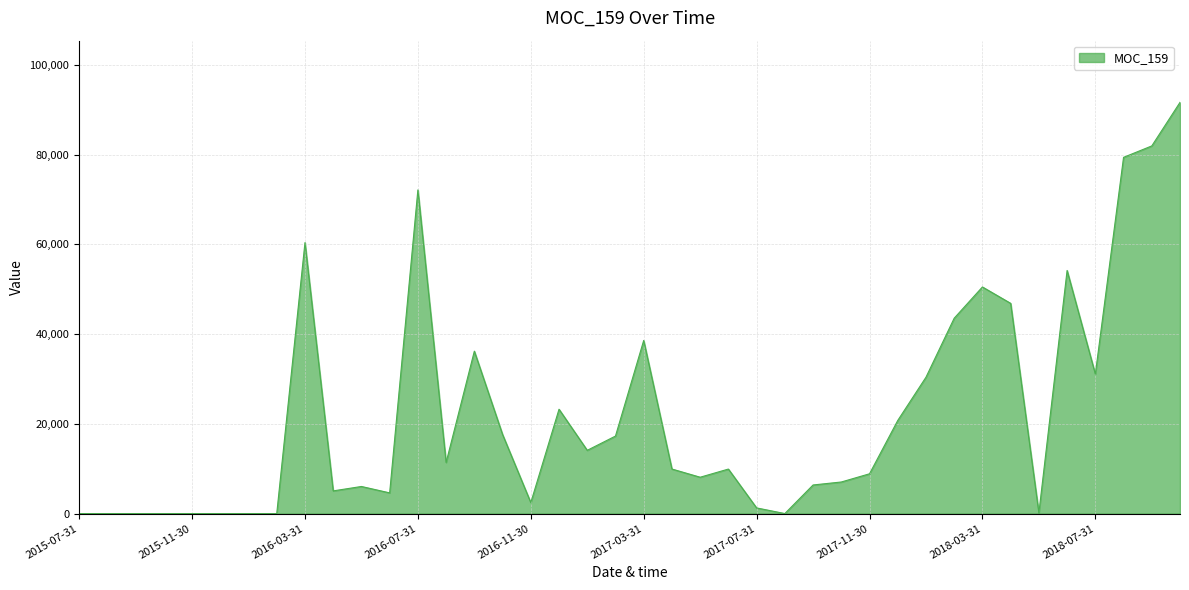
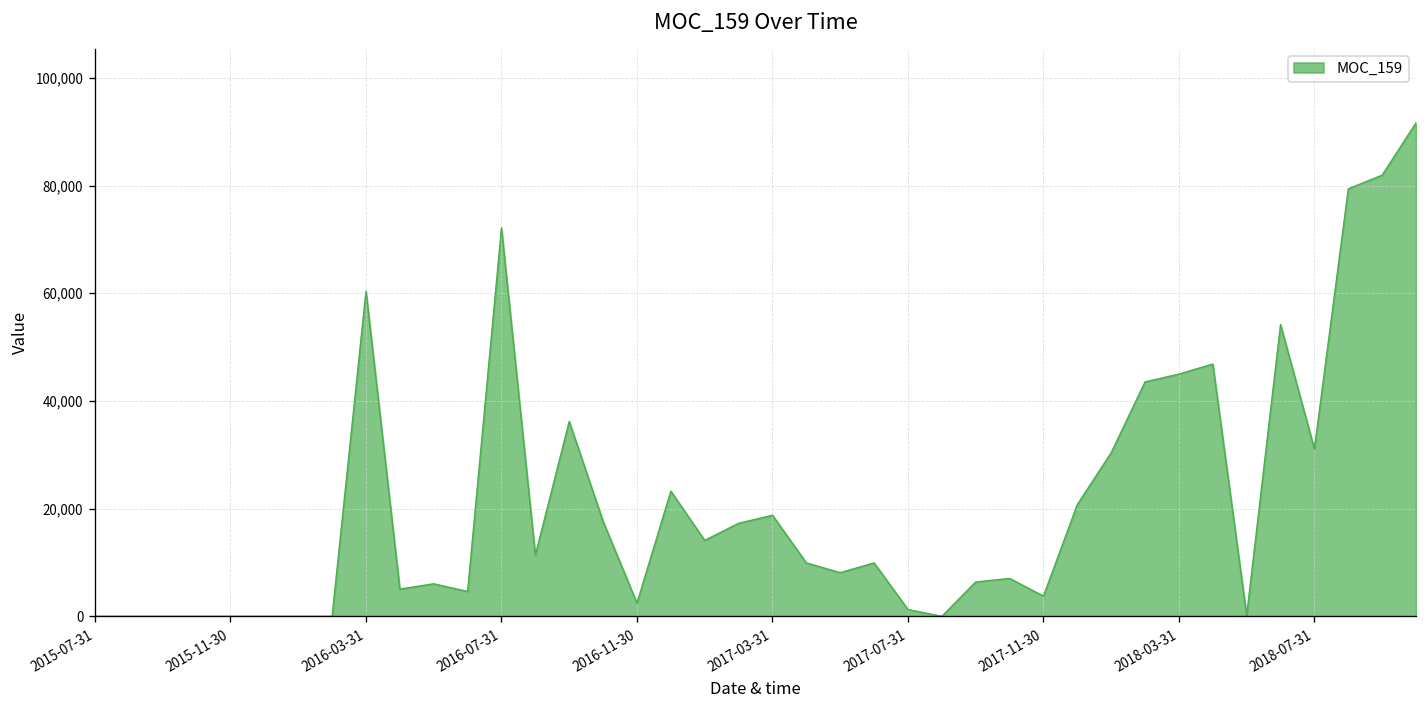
2017-03-31: 39,000 -> 19,000
2017-11-30: 9,000 -> 4,000
2018-03-31: 51,000 -> 45,000
